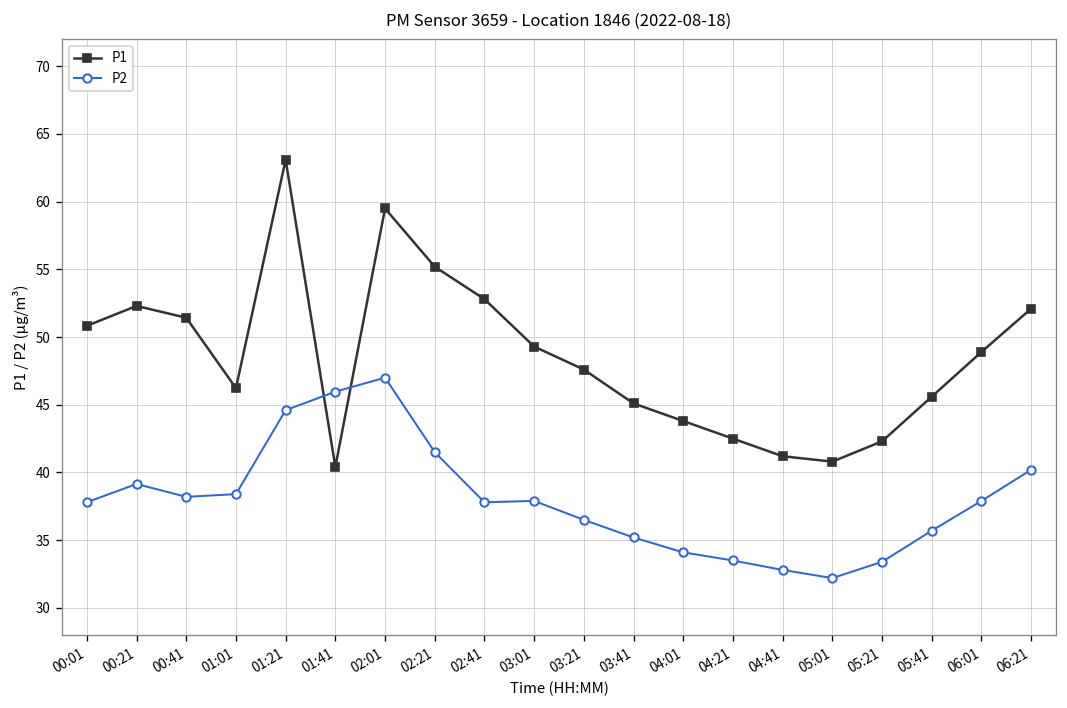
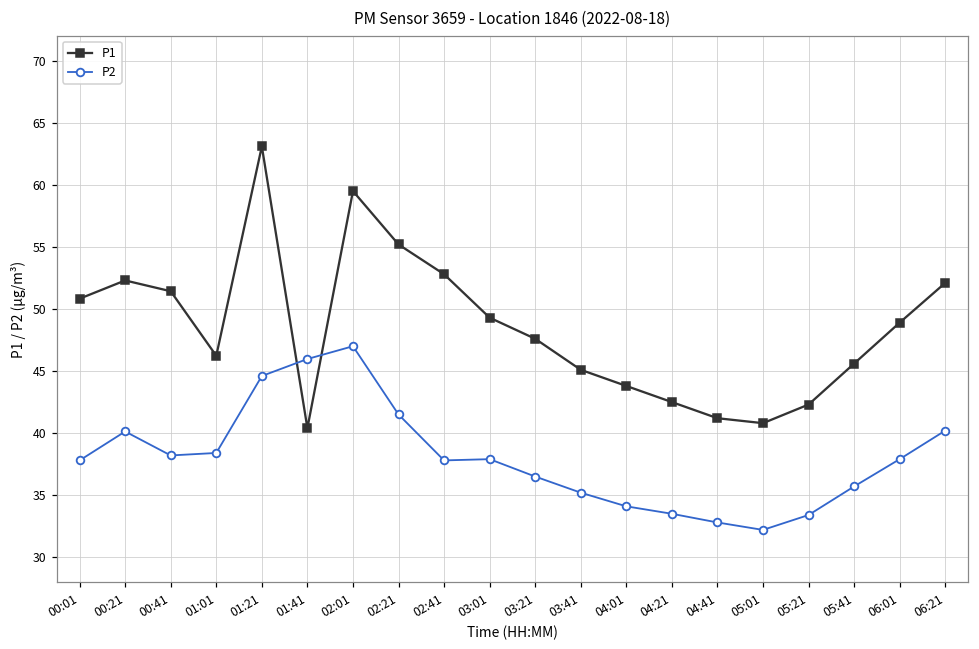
P2, 00:21: 39.2 -> 40.1
